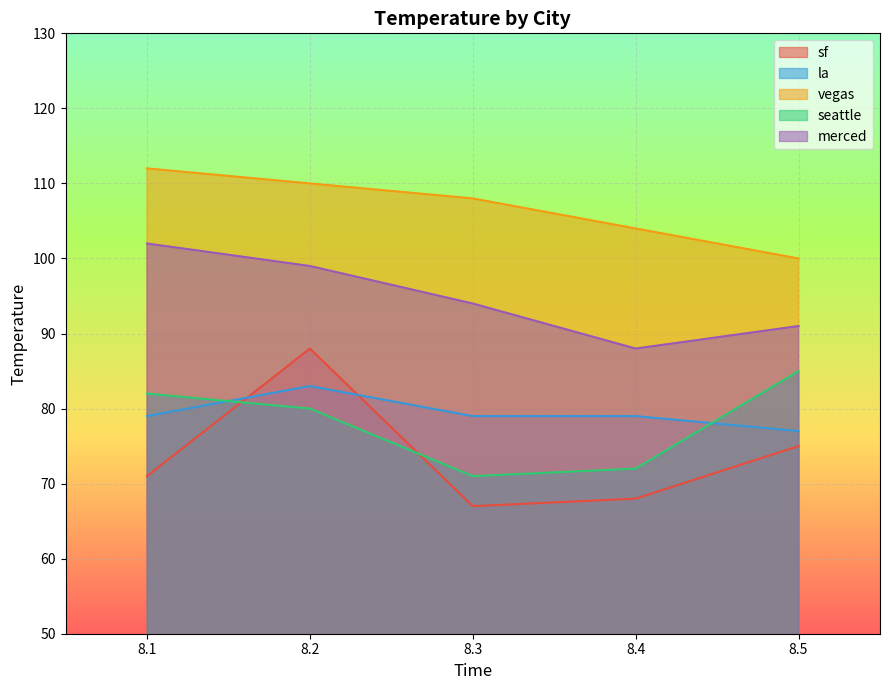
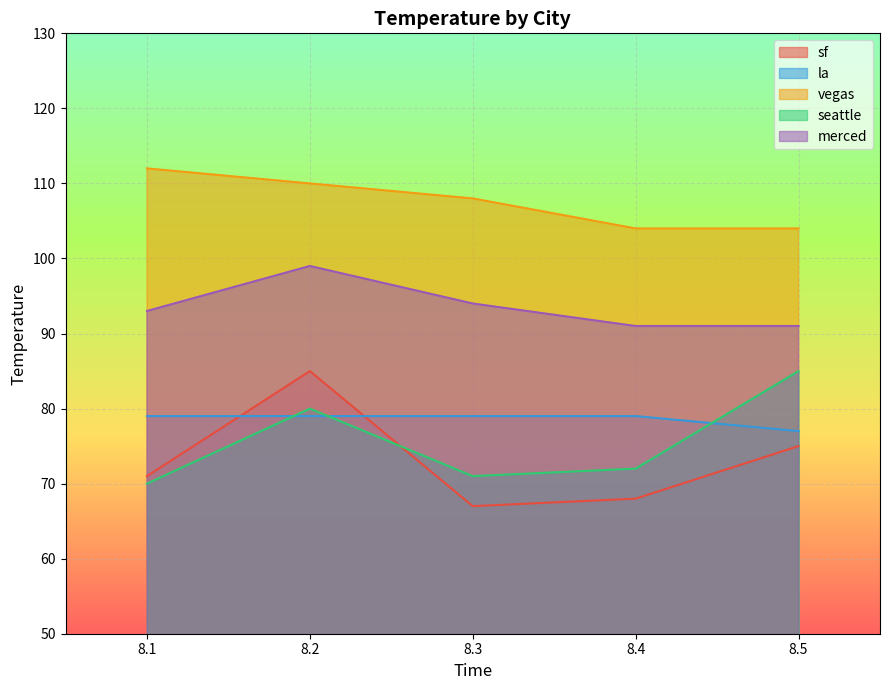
seattle, 8.1: 82 -> 70
merced, 8.1: 102 -> 93
sf, 8.2: 88 -> 85
la, 8.2: 83 -> 79
merced, 8.4: 88 -> 91
vegas, 8.5: 100 -> 104
